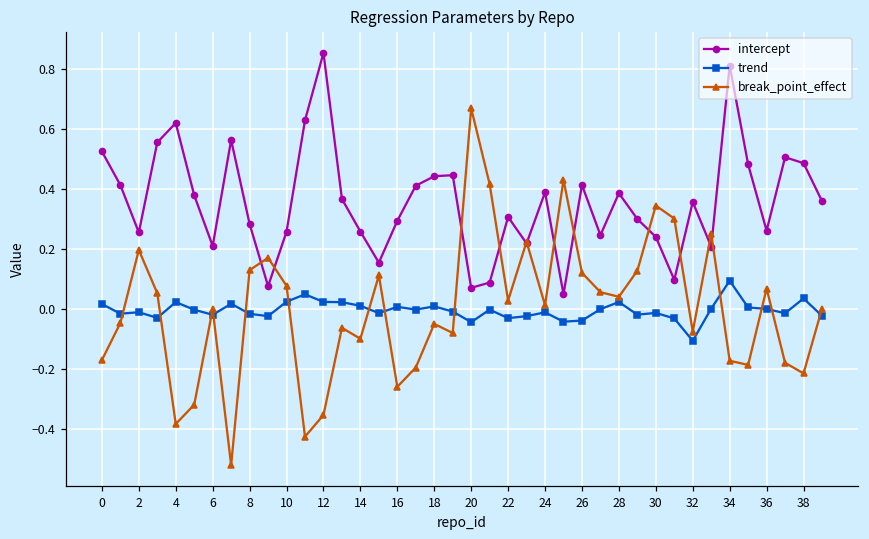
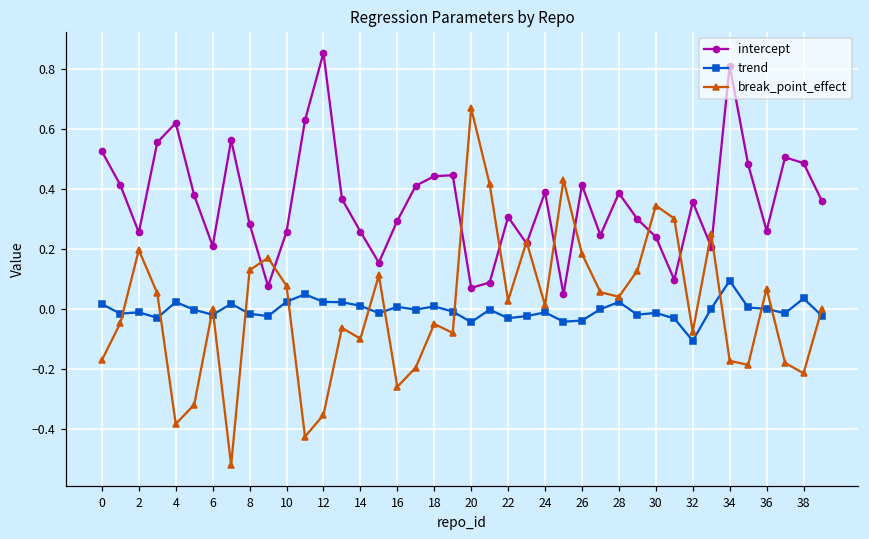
break_point_effect, 26: 0.12 -> 0.18
